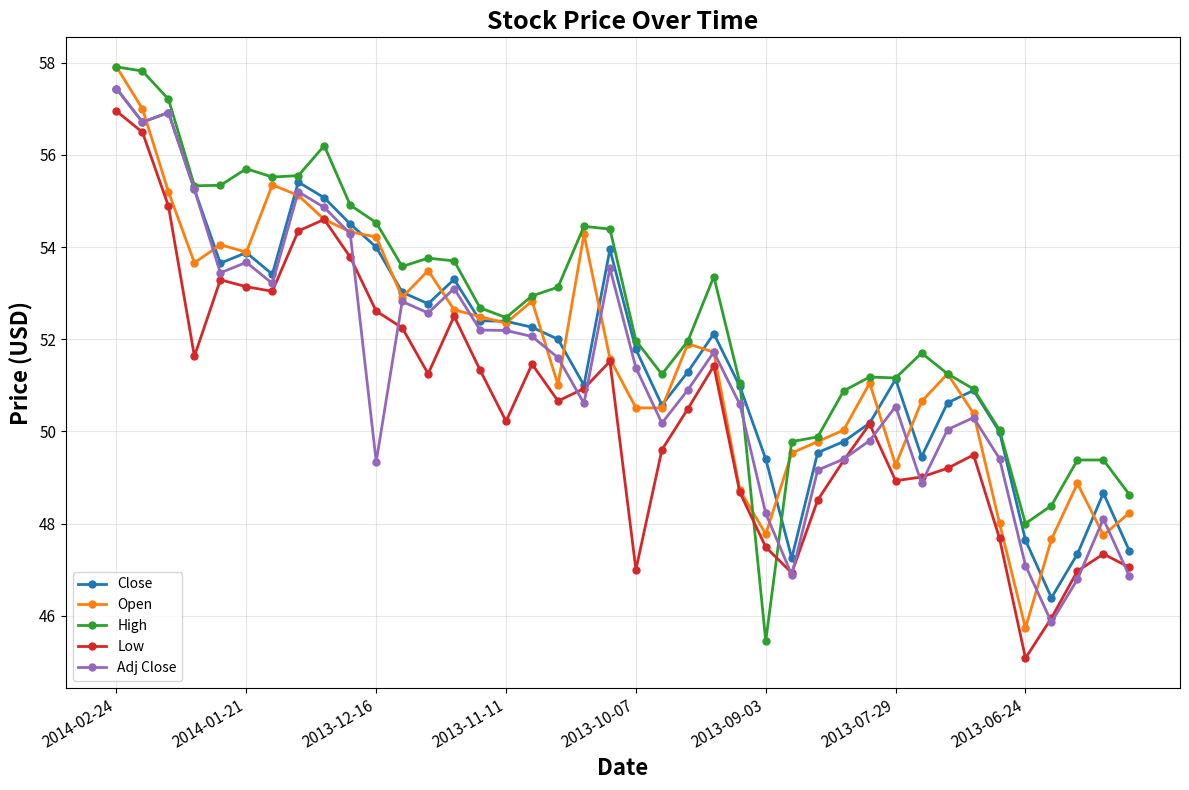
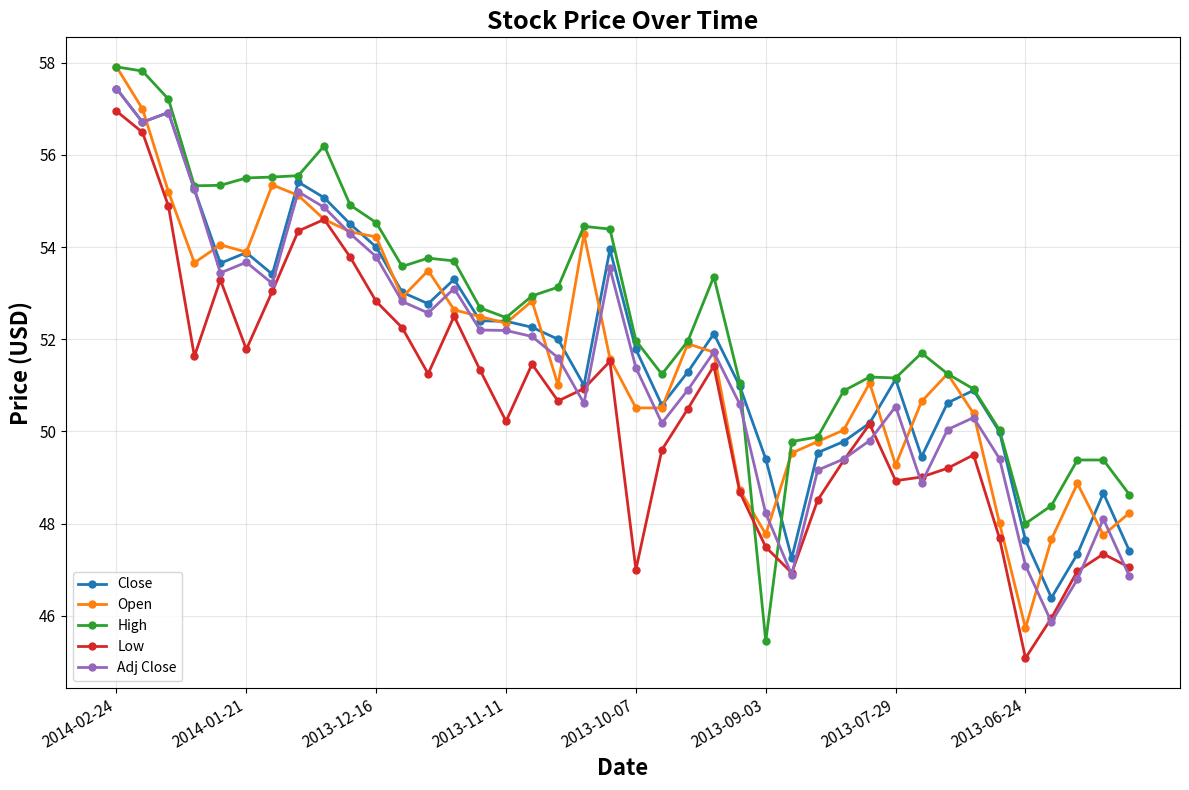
High, 2014-01-21: 55.7 -> 55.5
Low, 2014-01-21: 53.1 -> 51.8
Low, 2013-12-16: 52.6 -> 52.8
Adj Close, 2013-12-16: 49.3 -> 53.8
